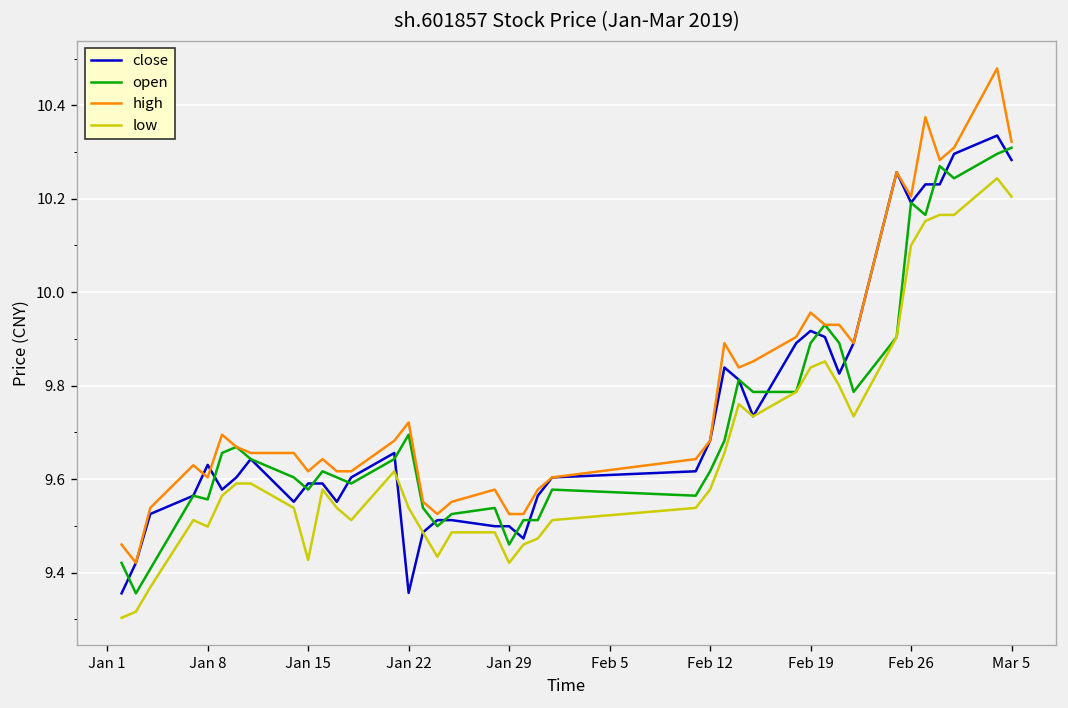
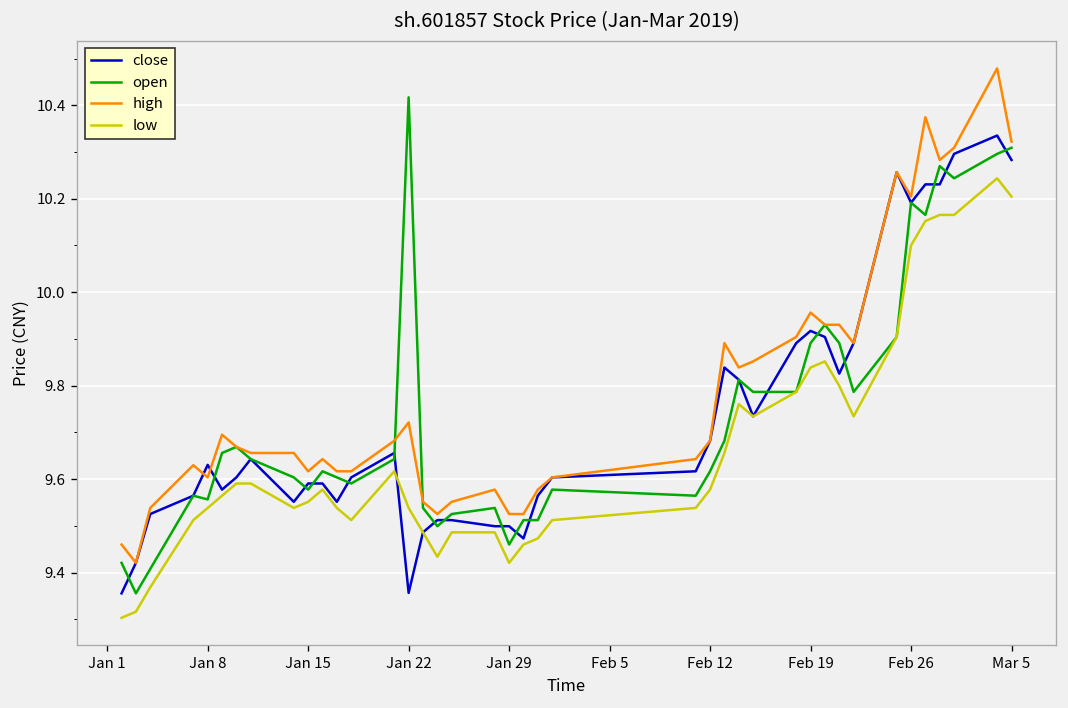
low, Jan 8: 9.50 -> 9.54
low, Jan 15: 9.43 -> 9.55
open, Jan 22: 9.70 -> 10.42
